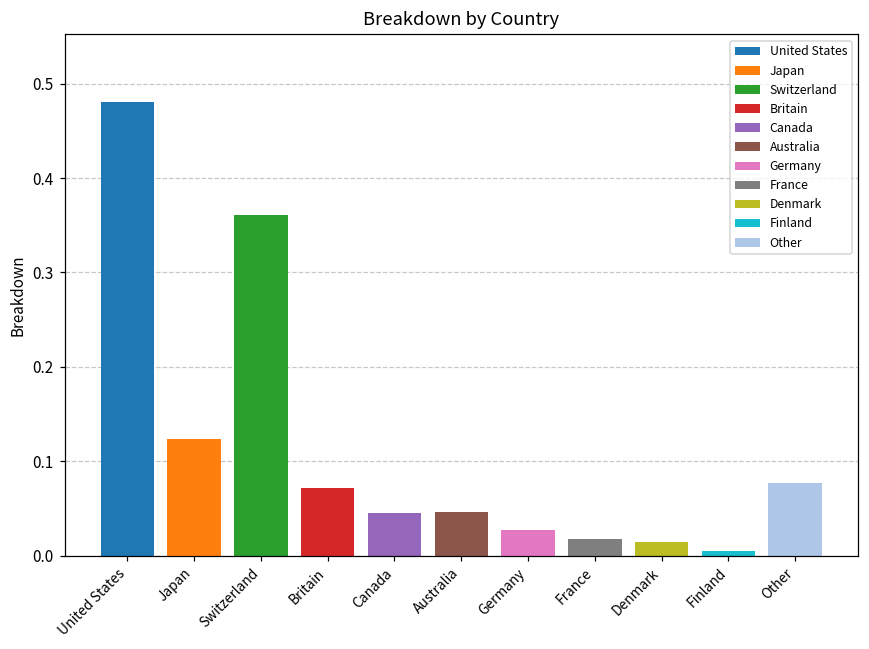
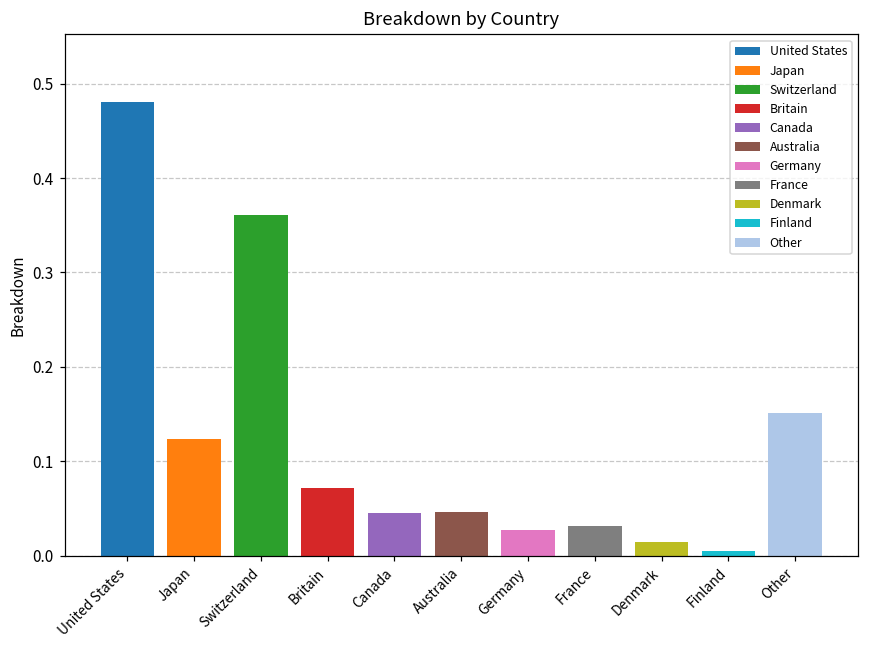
France: 0.02 -> 0.03
Other: 0.08 -> 0.15
